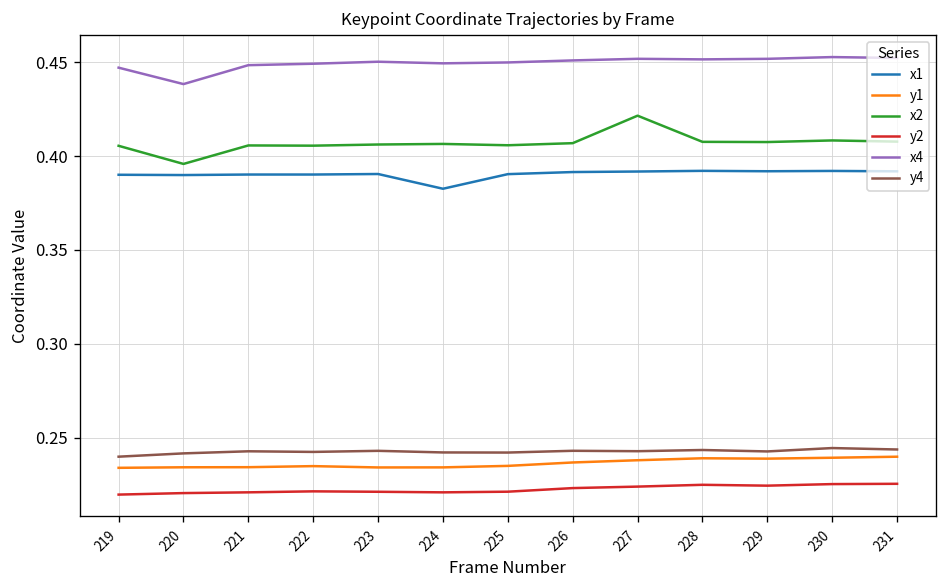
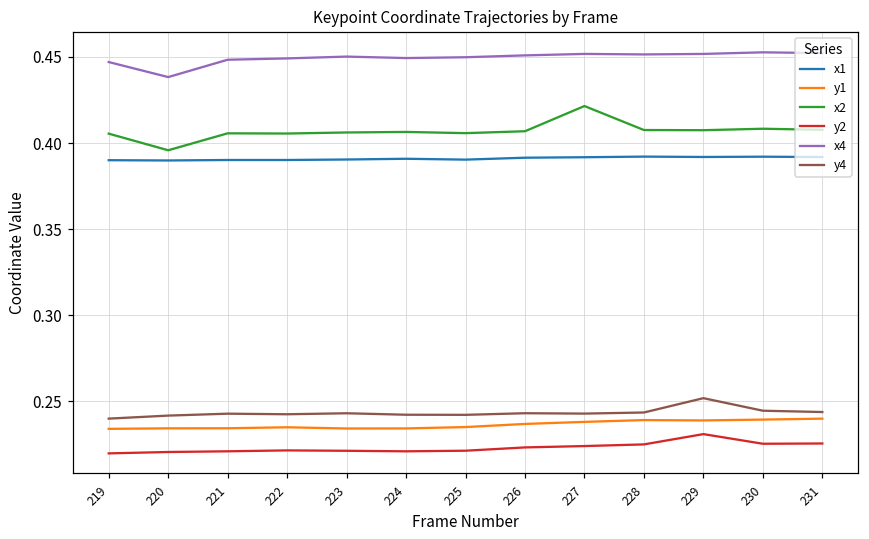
x1, 224: 0.383 -> 0.391
y2, 229: 0.224 -> 0.231
y4, 229: 0.243 -> 0.252
